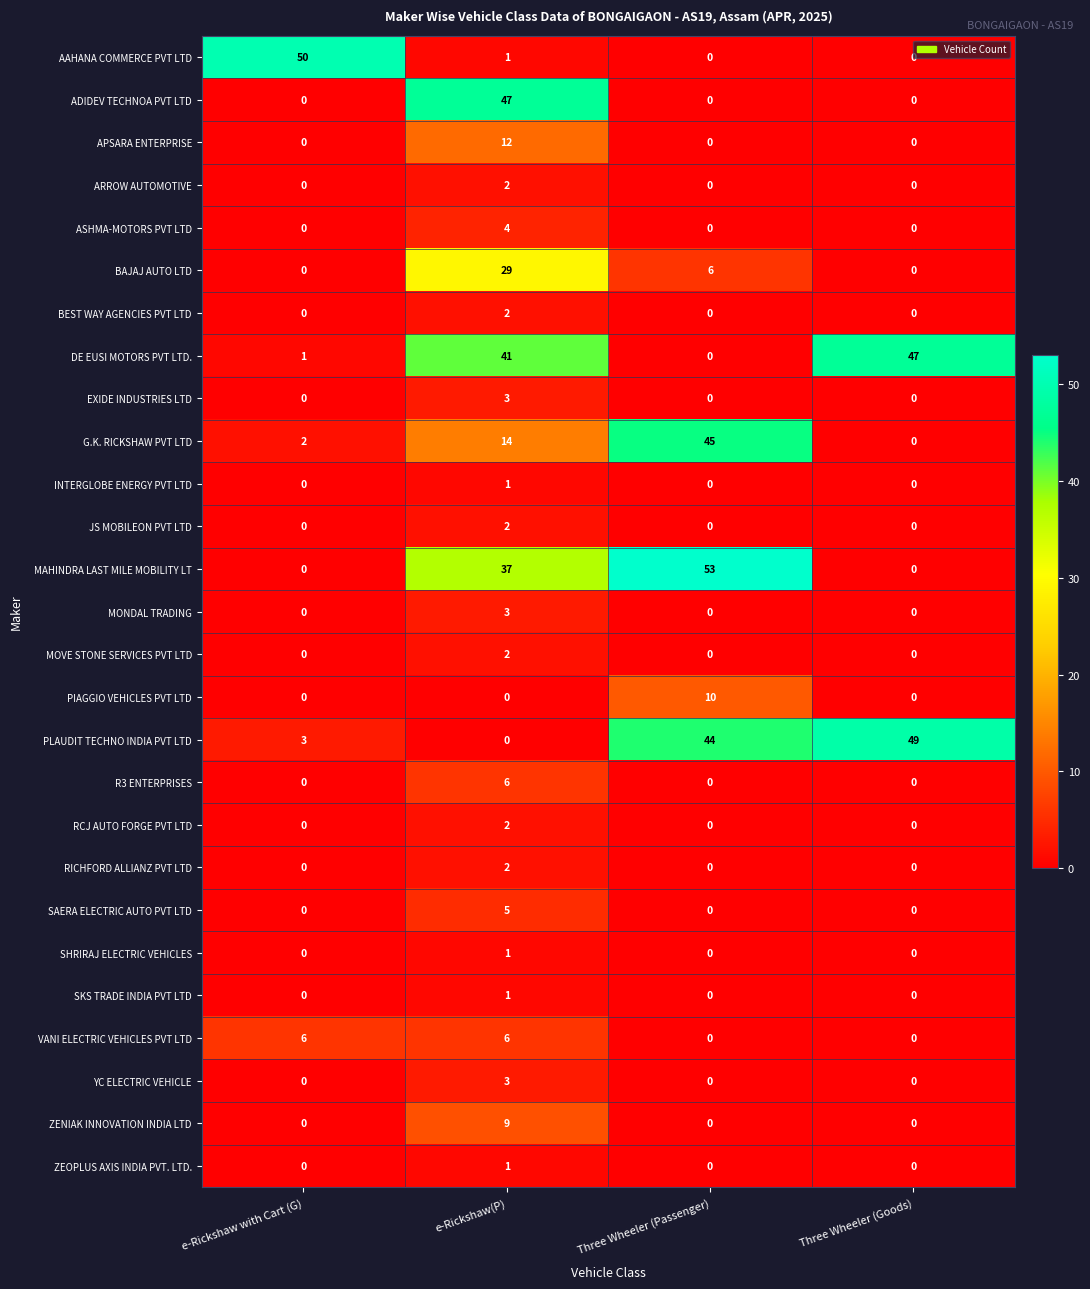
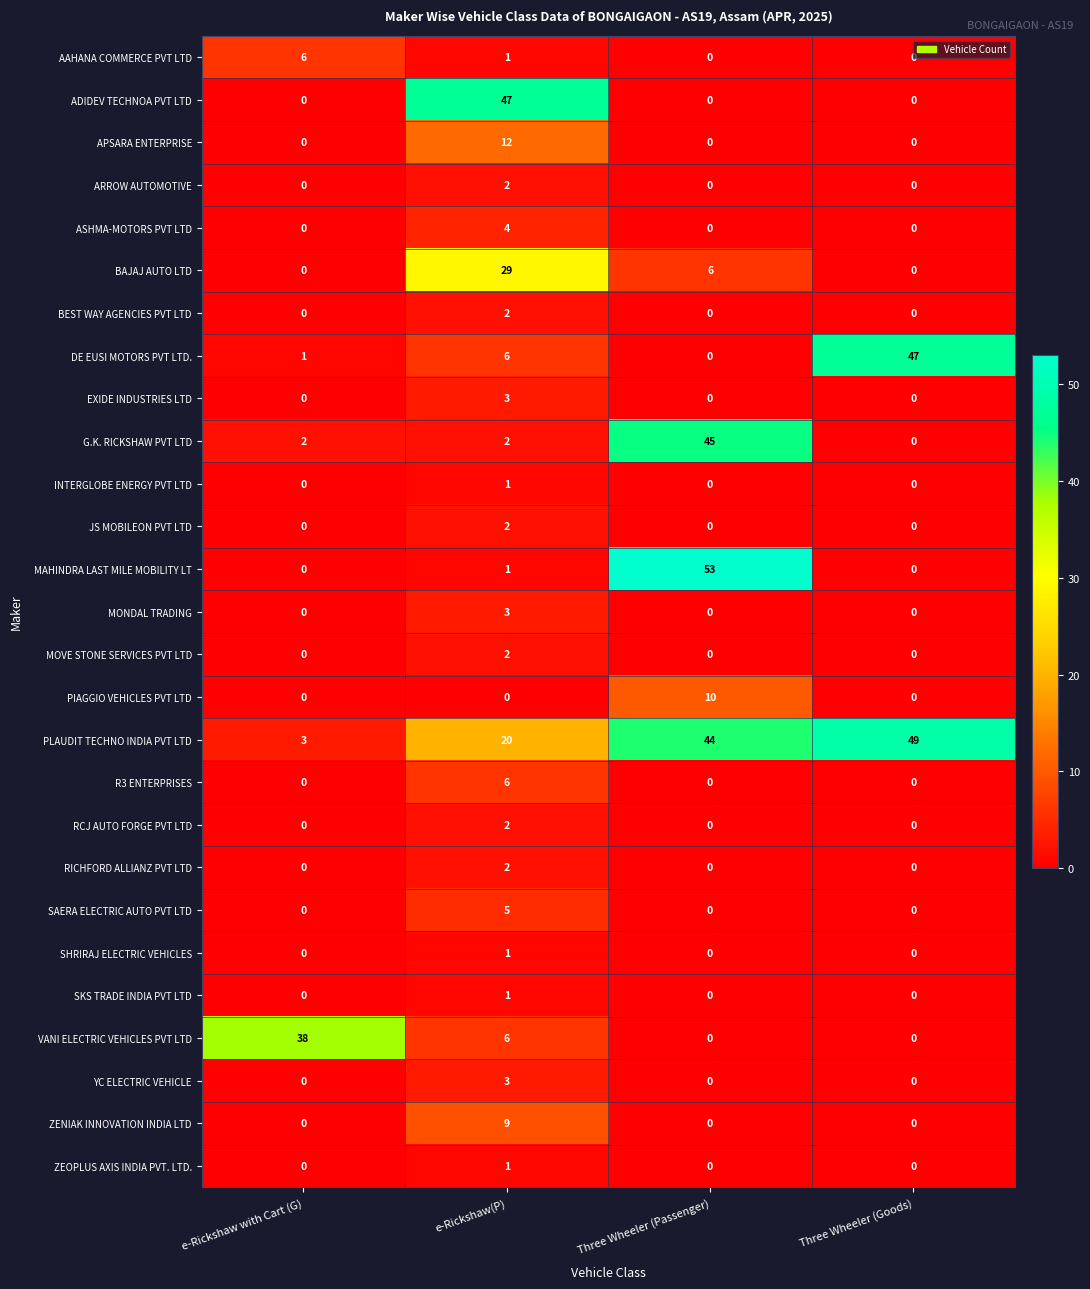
AAHANA COMMERCE PVT LTD, e-Rickshaw with Cart (G): 50 -> 6
DE EUSI MOTORS PVT LTD., e-Rickshaw(P): 41 -> 6
G.K. RICKSHAW PVT LTD, e-Rickshaw(P): 14 -> 2
MAHINDRA LAST MILE MOBILITY LT, e-Rickshaw(P): 37 -> 1
PLAUDIT TECHNO INDIA PVT LTD, e-Rickshaw(P): 0 -> 20
VANI ELECTRIC VEHICLES PVT LTD, e-Rickshaw with Cart (G): 6 -> 38
